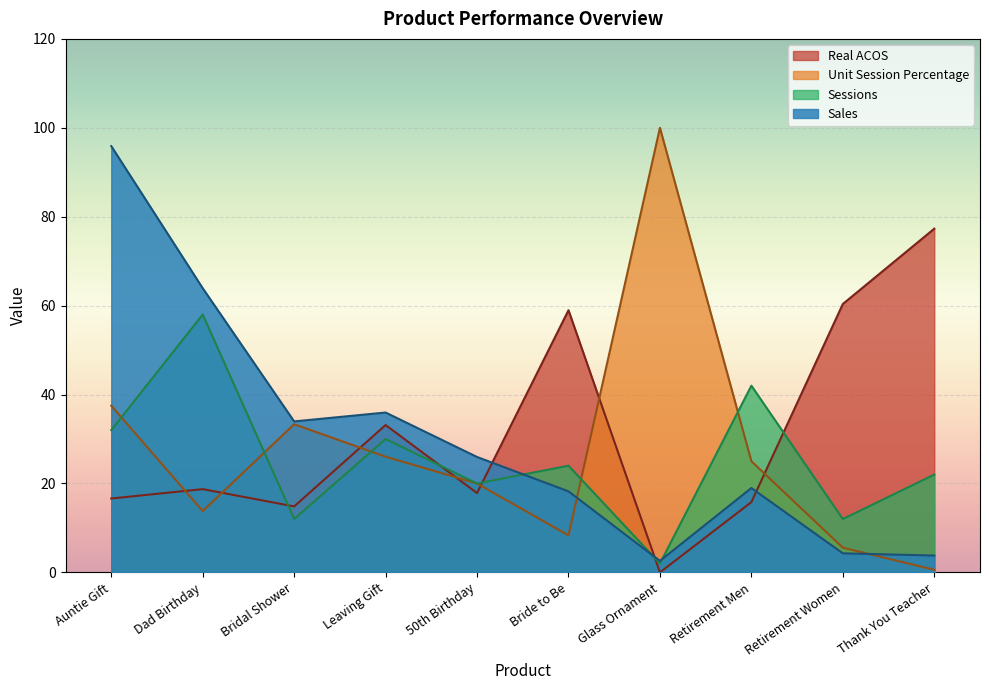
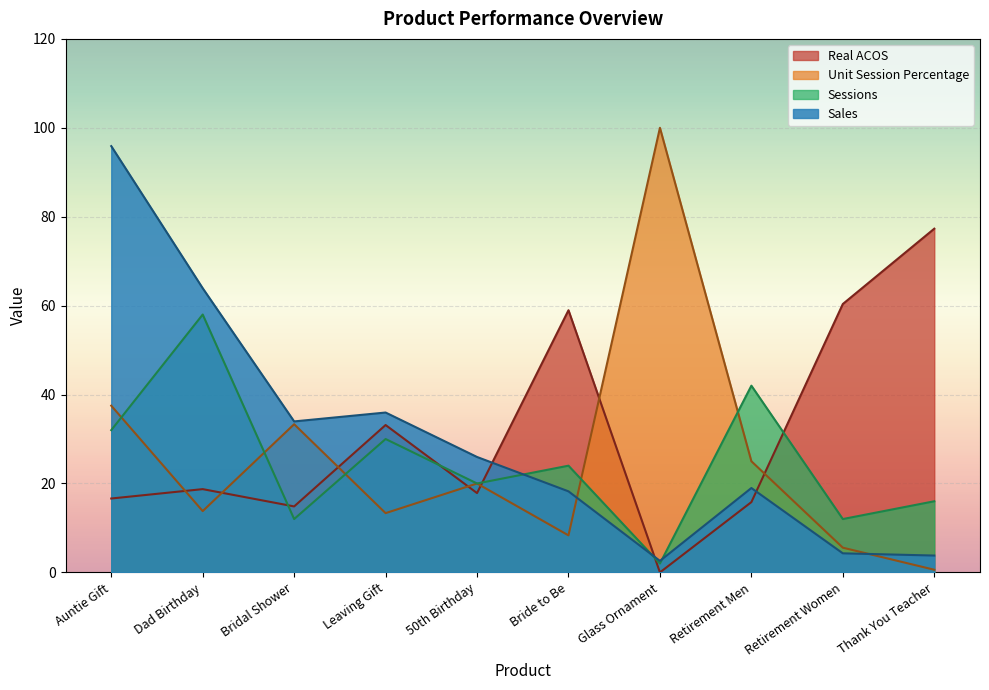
Unit Session Percentage, Leaving Gift: 26 -> 13
Sessions, Thank You Teacher: 22 -> 16
